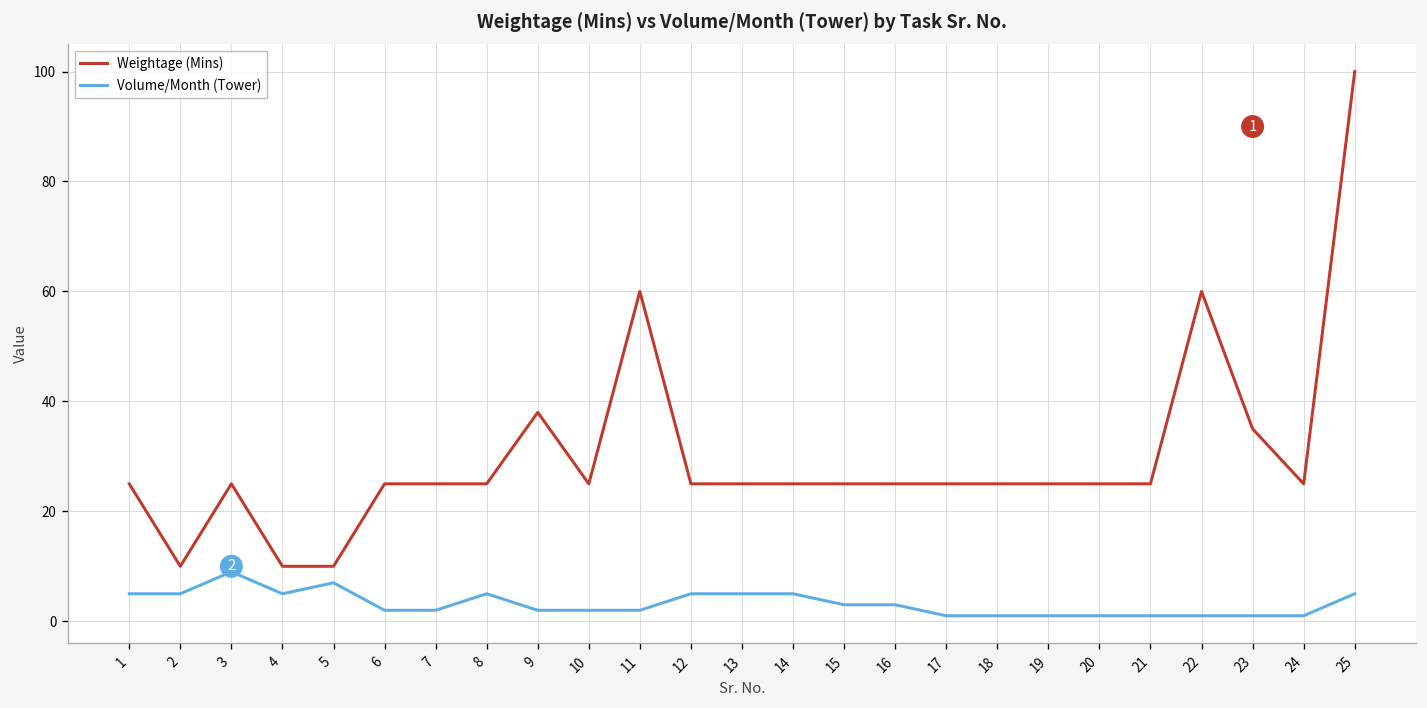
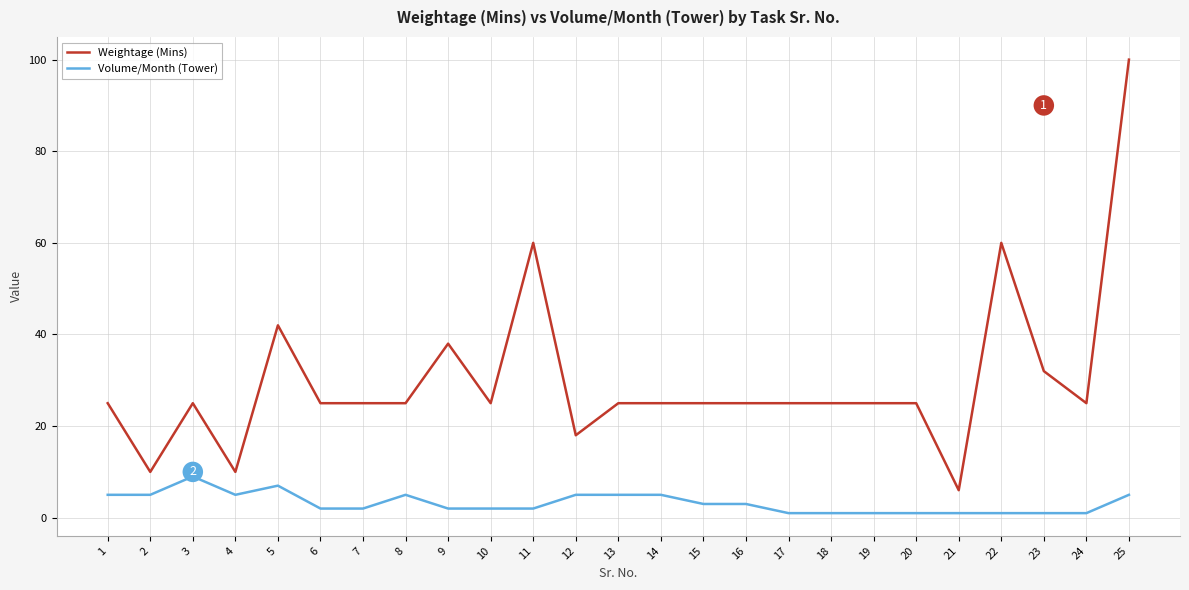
Weightage (Mins), 5: 10 -> 42
Weightage (Mins), 12: 25 -> 18
Weightage (Mins), 21: 25 -> 6
Weightage (Mins), 23: 35 -> 32
